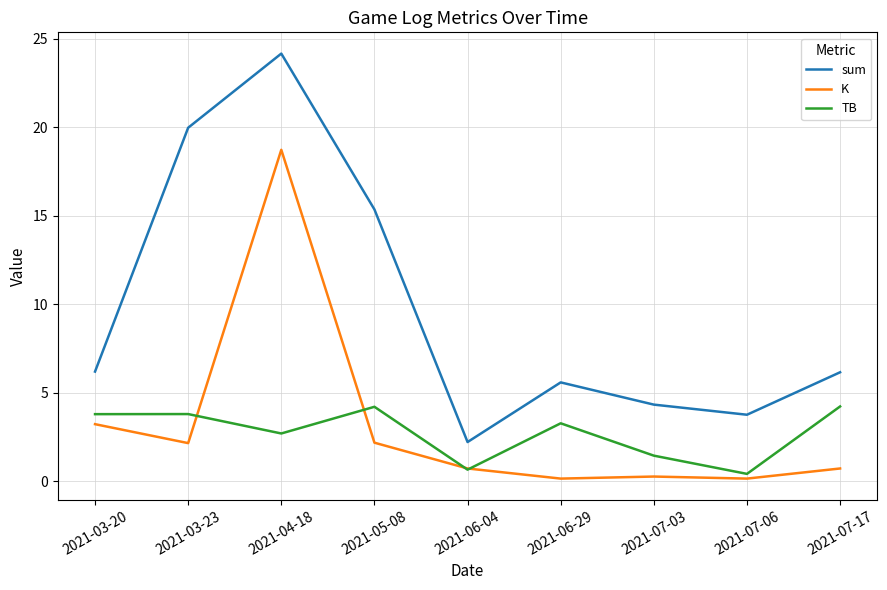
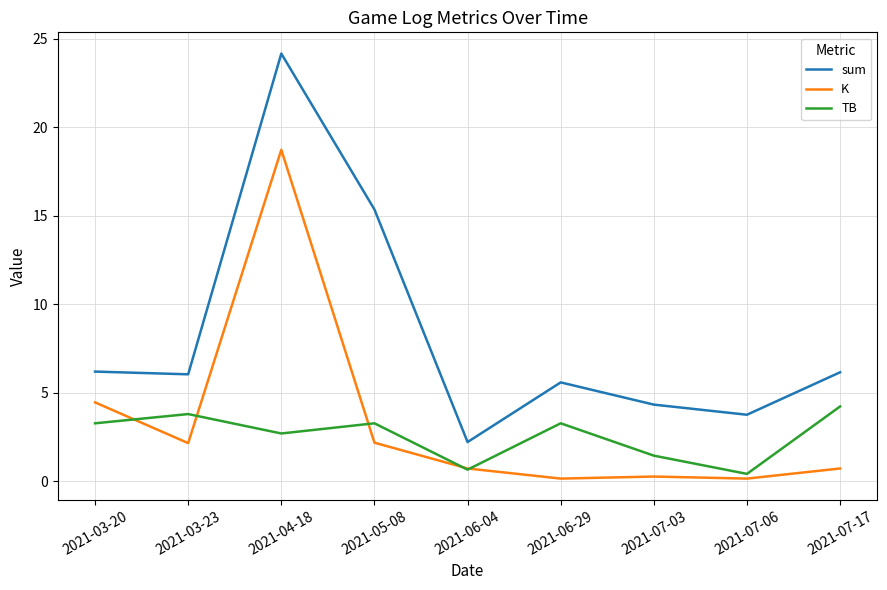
K, 2021-03-20: 3.2 -> 4.5
TB, 2021-03-20: 3.8 -> 3.3
sum, 2021-03-23: 20.0 -> 6.0
TB, 2021-05-08: 4.2 -> 3.3
